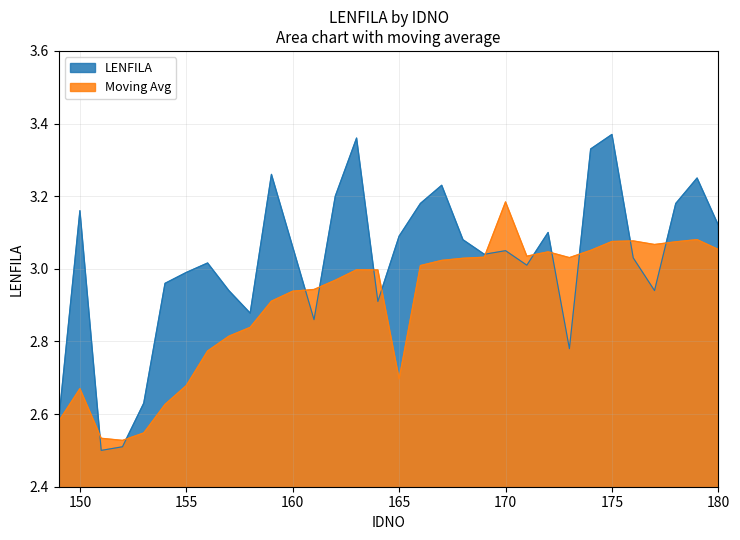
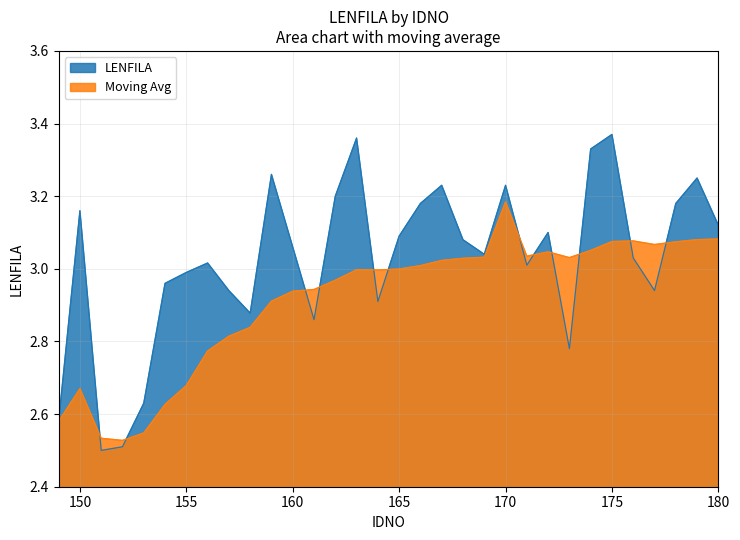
Moving Avg, 165: 2.70 -> 3.00
LENFILA, 170: 3.05 -> 3.23
Moving Avg, 180: 3.05 -> 3.08
